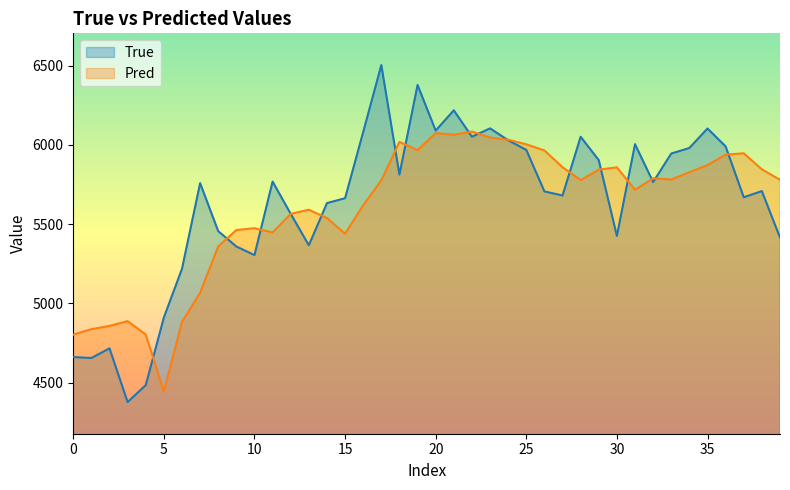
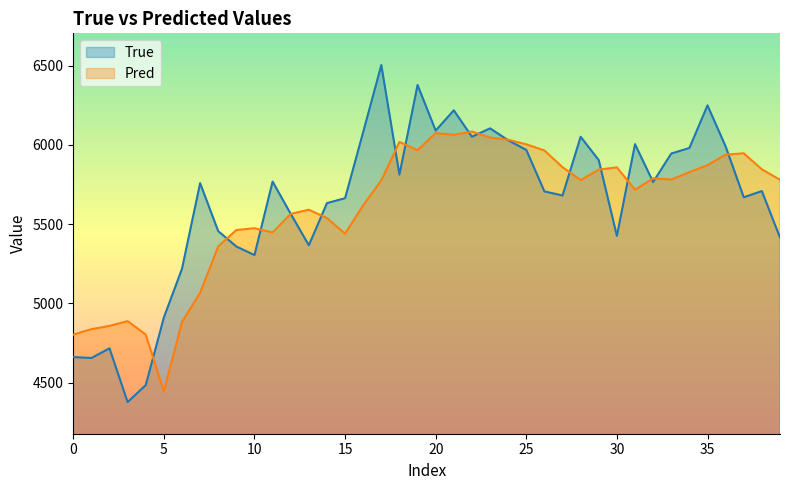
True, 35: 6100 -> 6250
